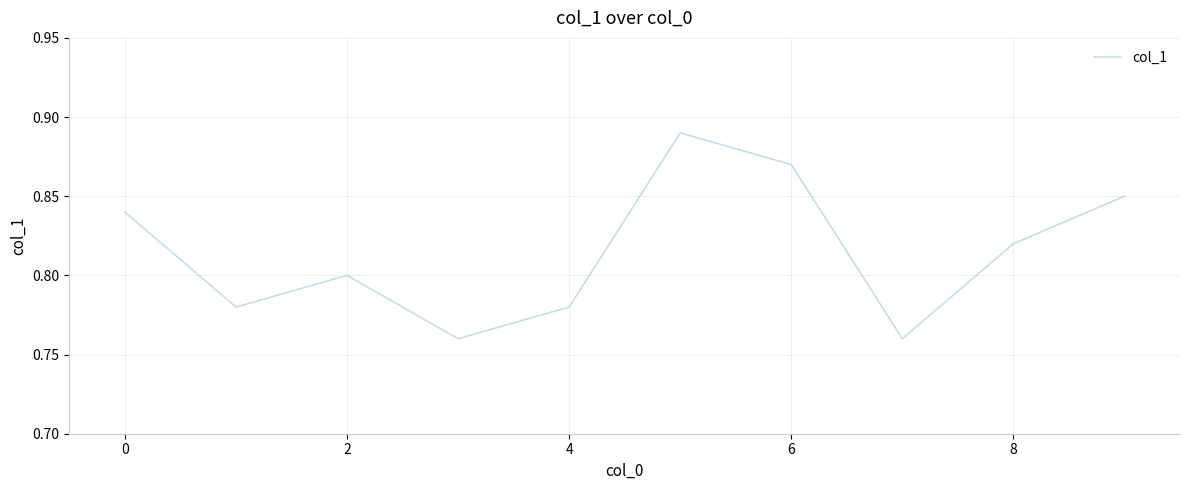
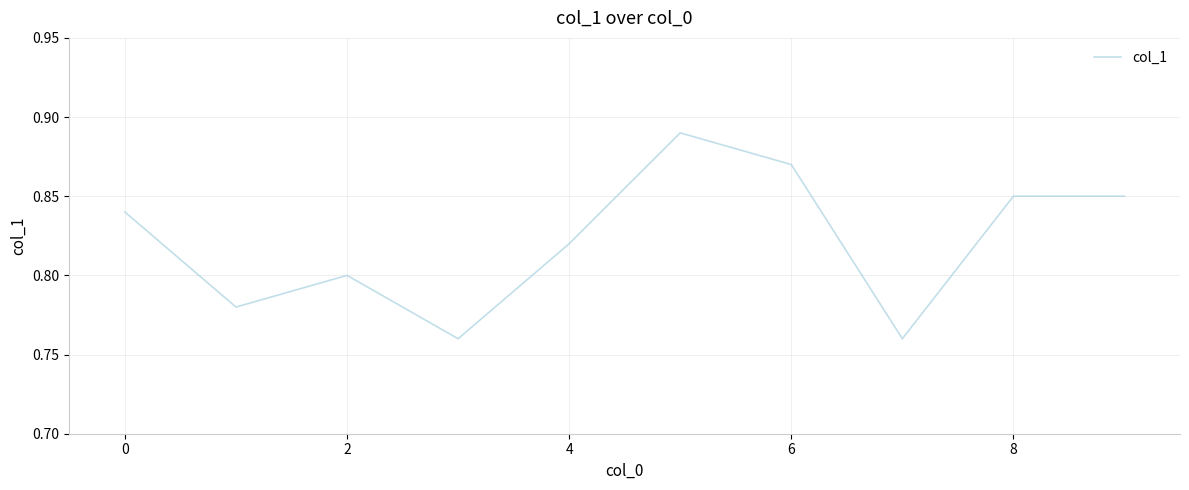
4: 0.78 -> 0.82
8: 0.82 -> 0.85
